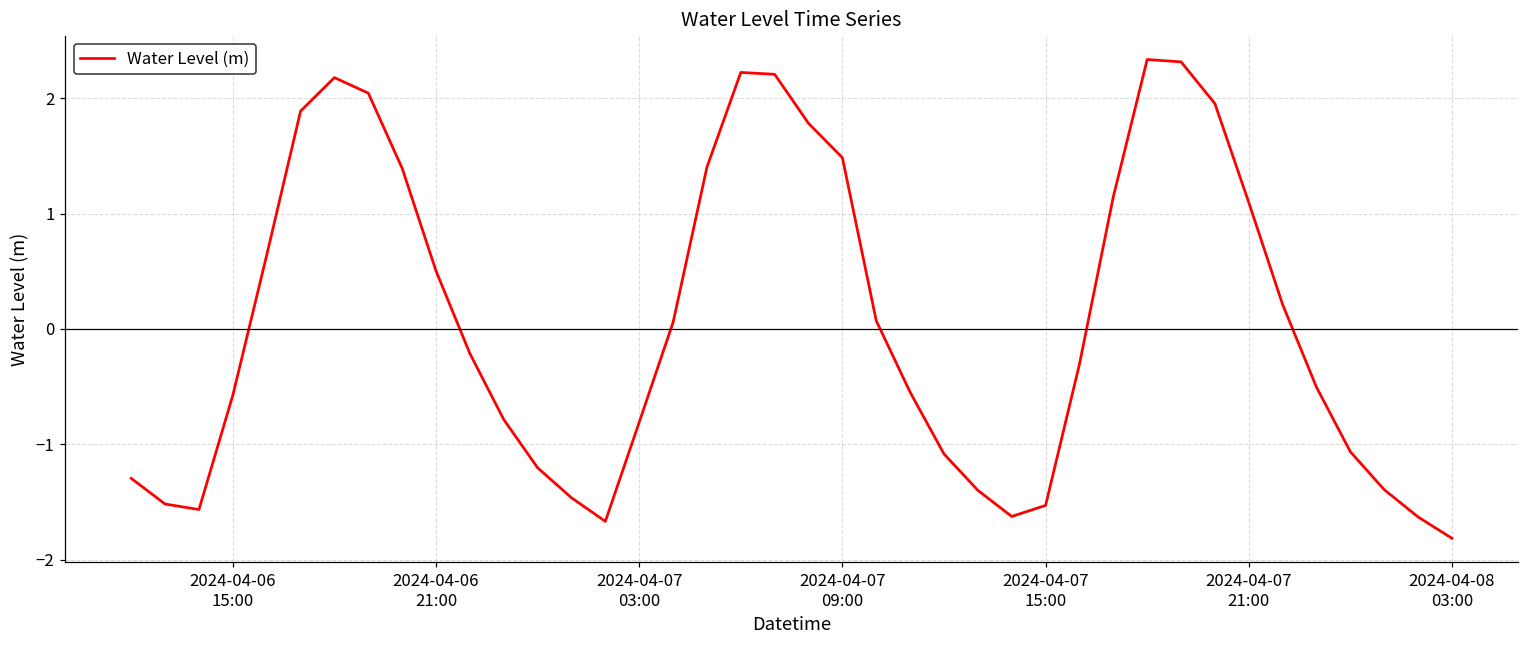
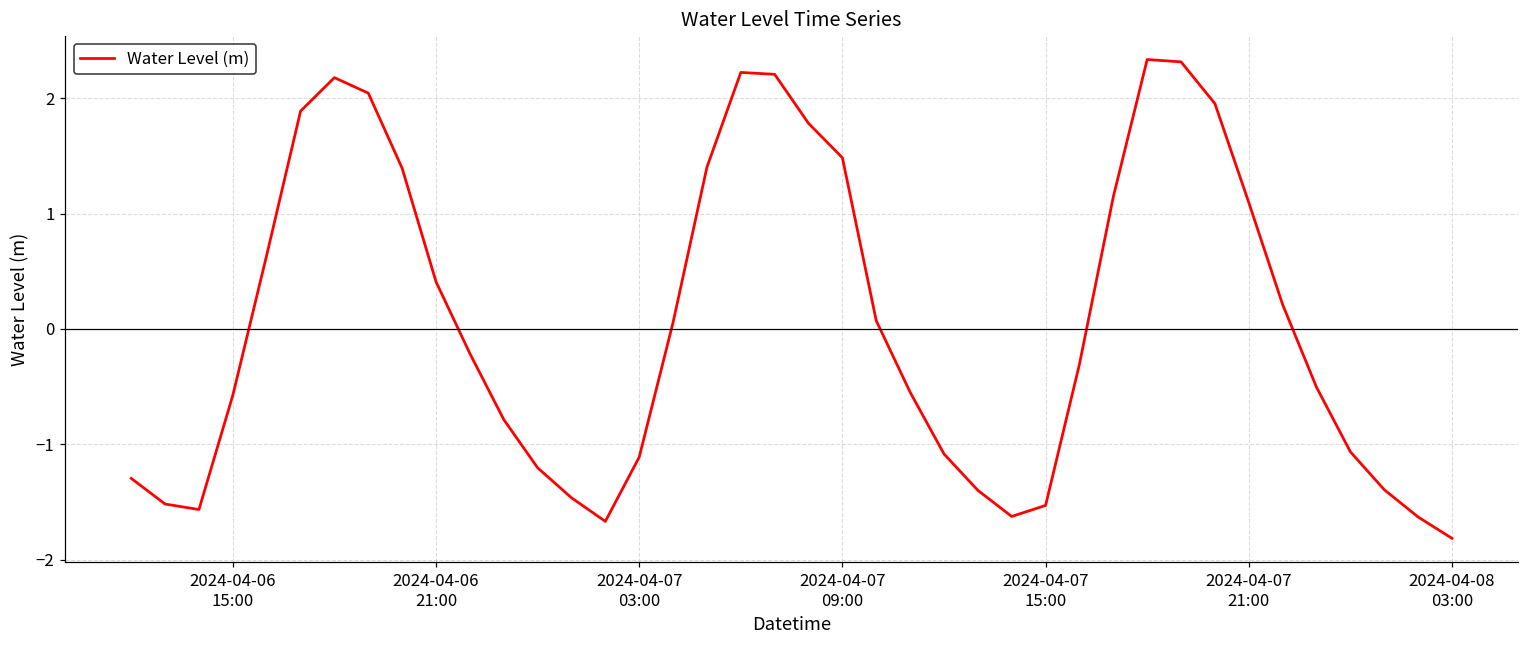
2024-04-06 21:00: 0.50 -> 0.41
2024-04-07 03:00: -0.81 -> -1.11
